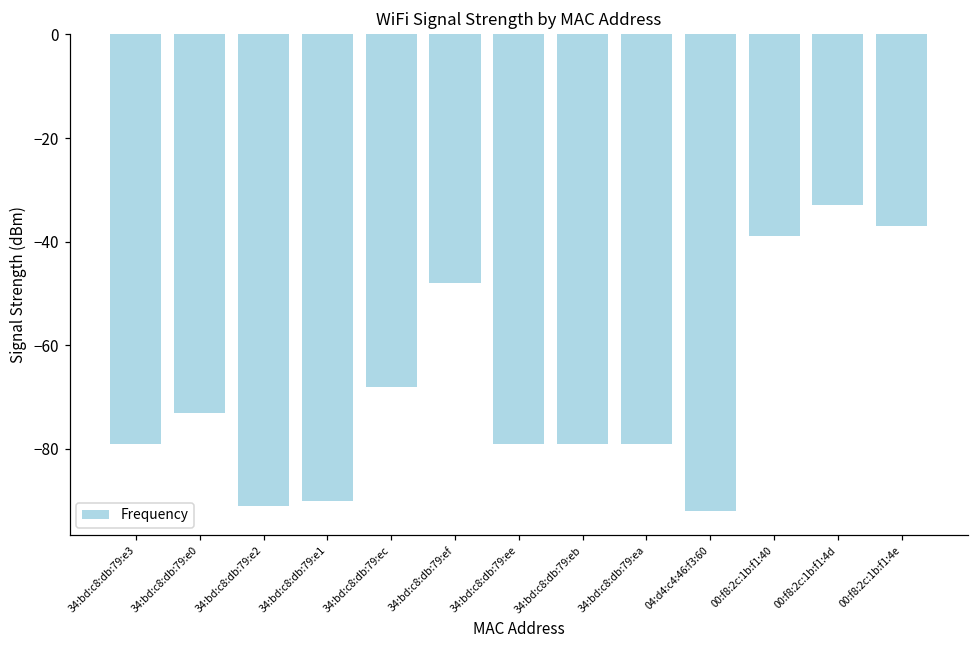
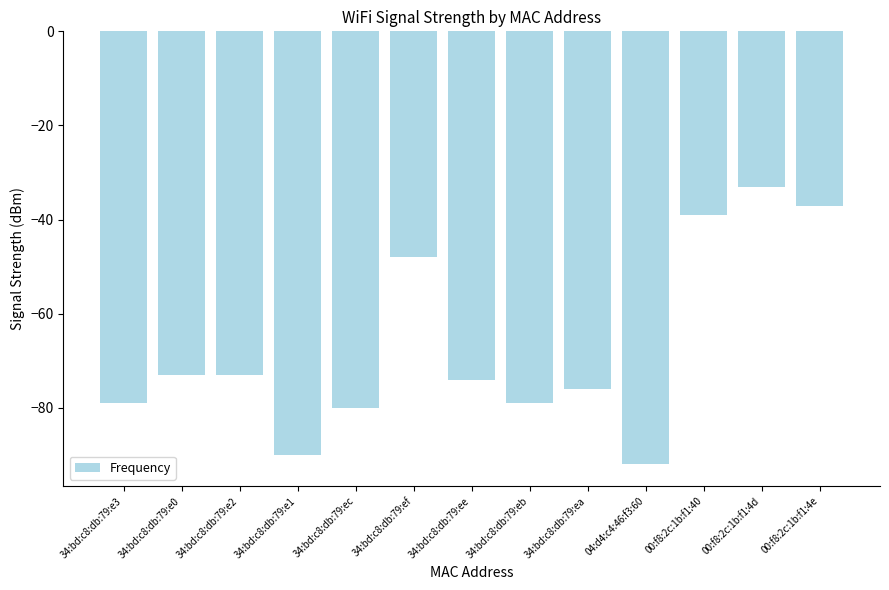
34:bd:c8:db:79:e2: -91 -> -73
34:bd:c8:db:79:ec: -68 -> -80
34:bd:c8:db:79:ee: -79 -> -74
34:bd:c8:db:79:ea: -79 -> -76
